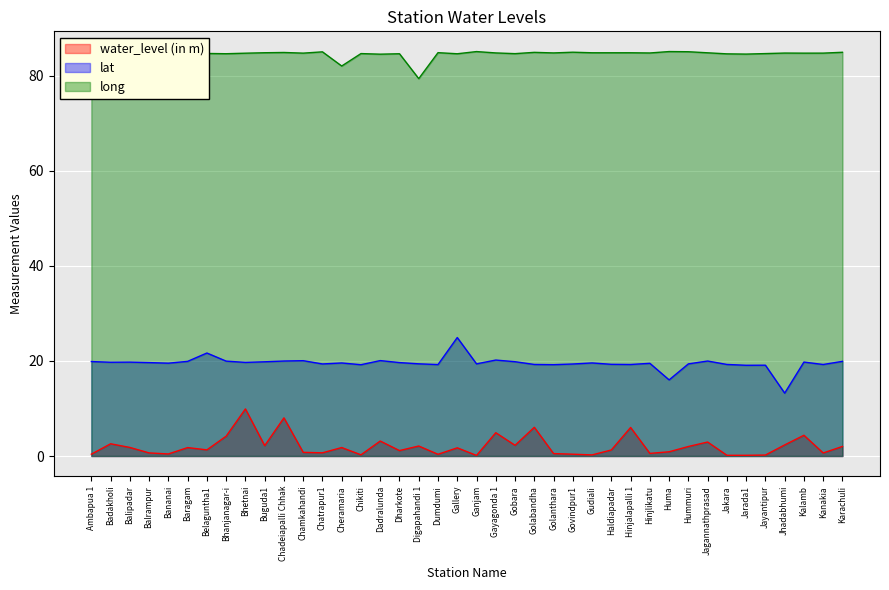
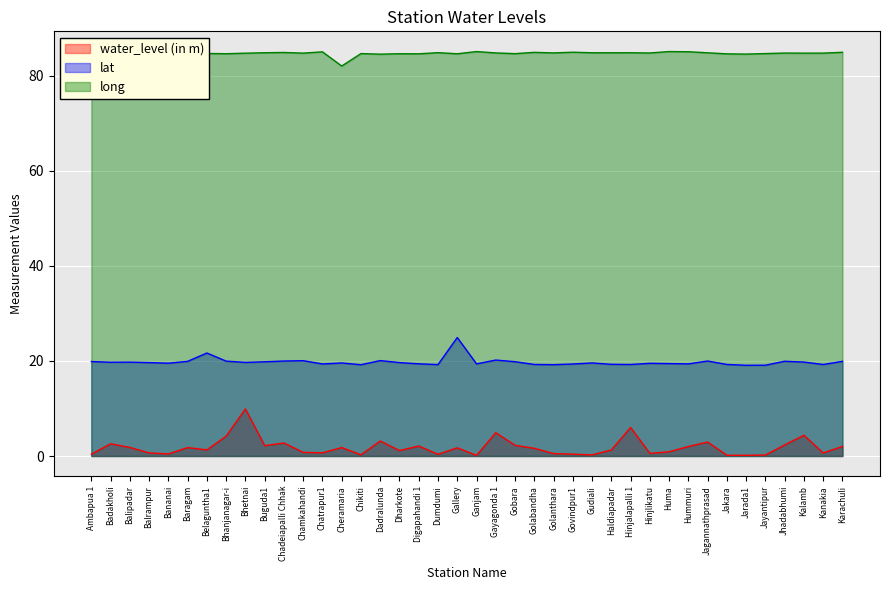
water_level (in m), Chadeiapalli Chhak: 8 -> 3
long, Digapahandi 1: 79 -> 85
water_level (in m), Golabandha: 6 -> 2
lat, Huma: 16 -> 19
lat, Jhadabhumi: 13 -> 20
